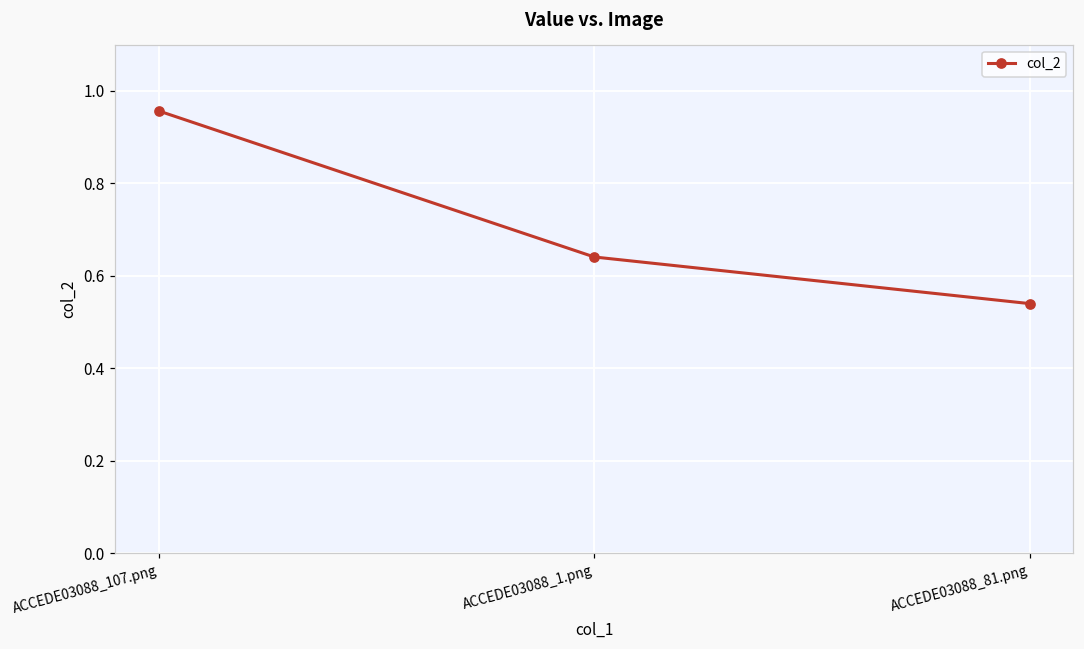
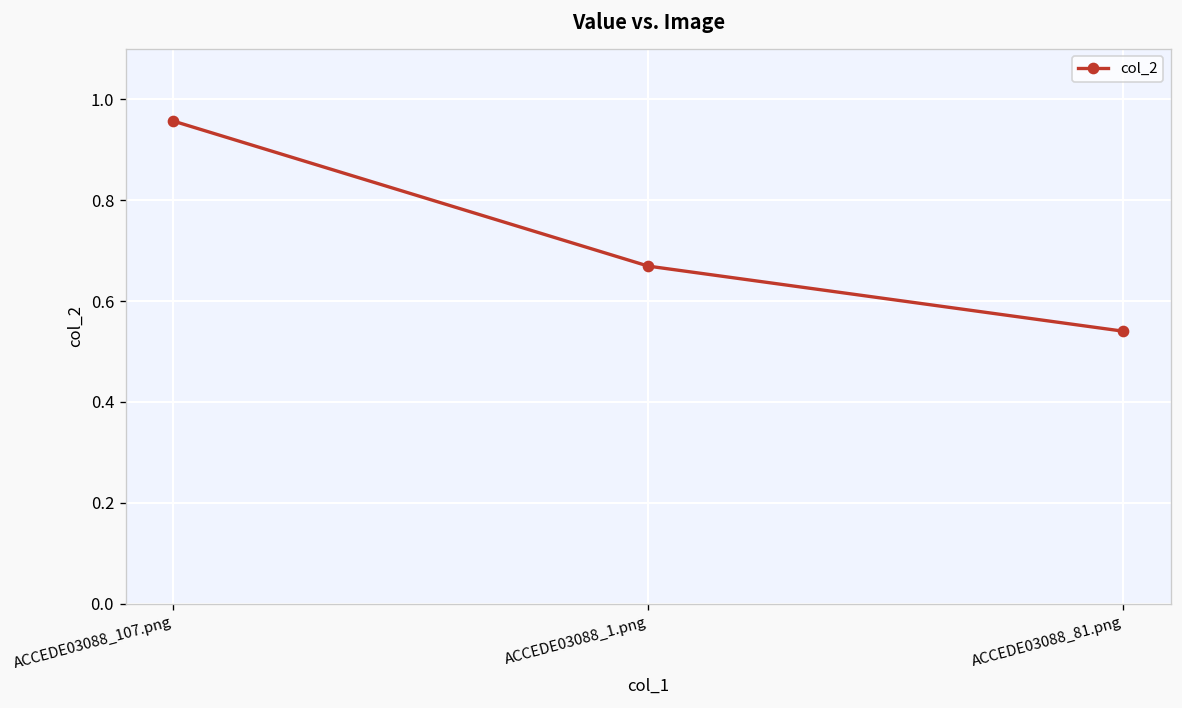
ACCEDE03088_1.png: 0.64 -> 0.67
